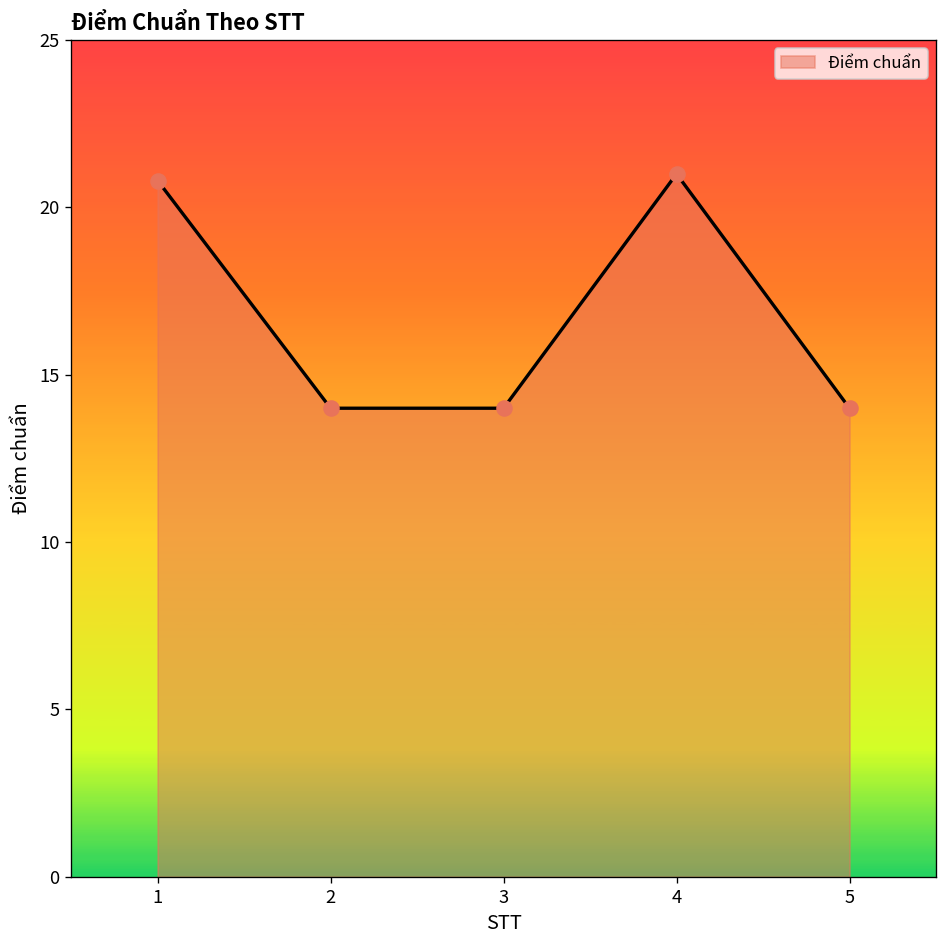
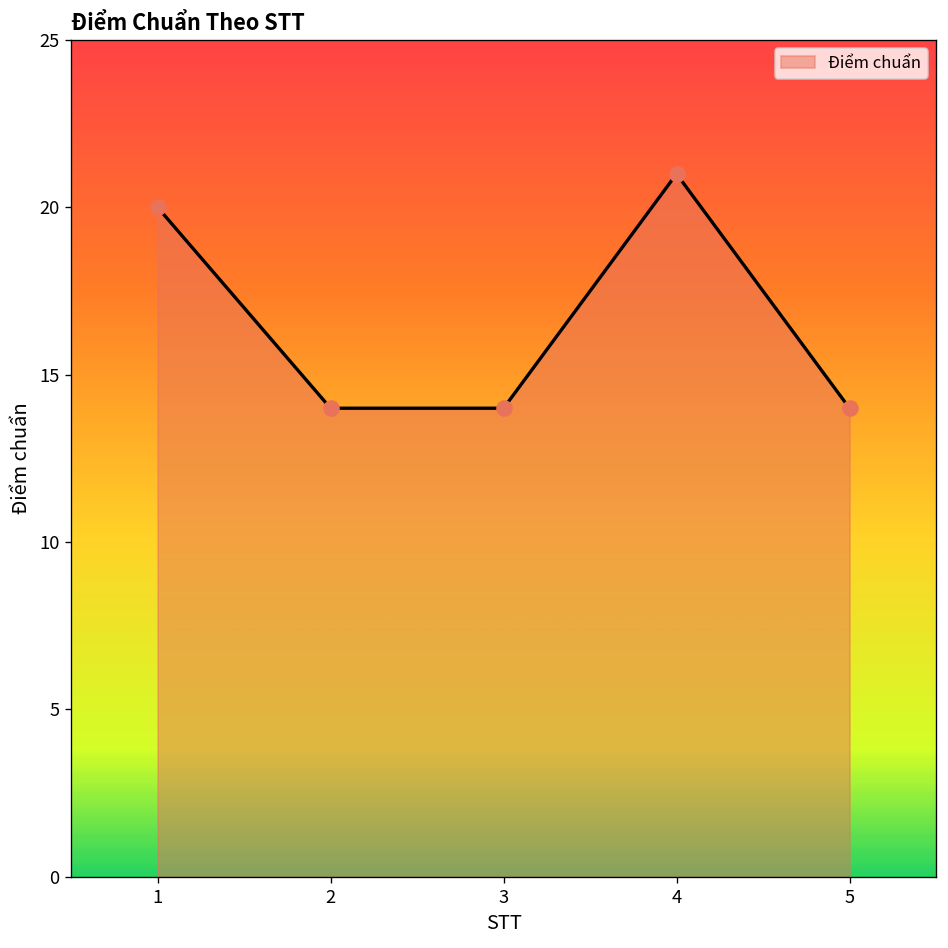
1: 20.8 -> 20.0
